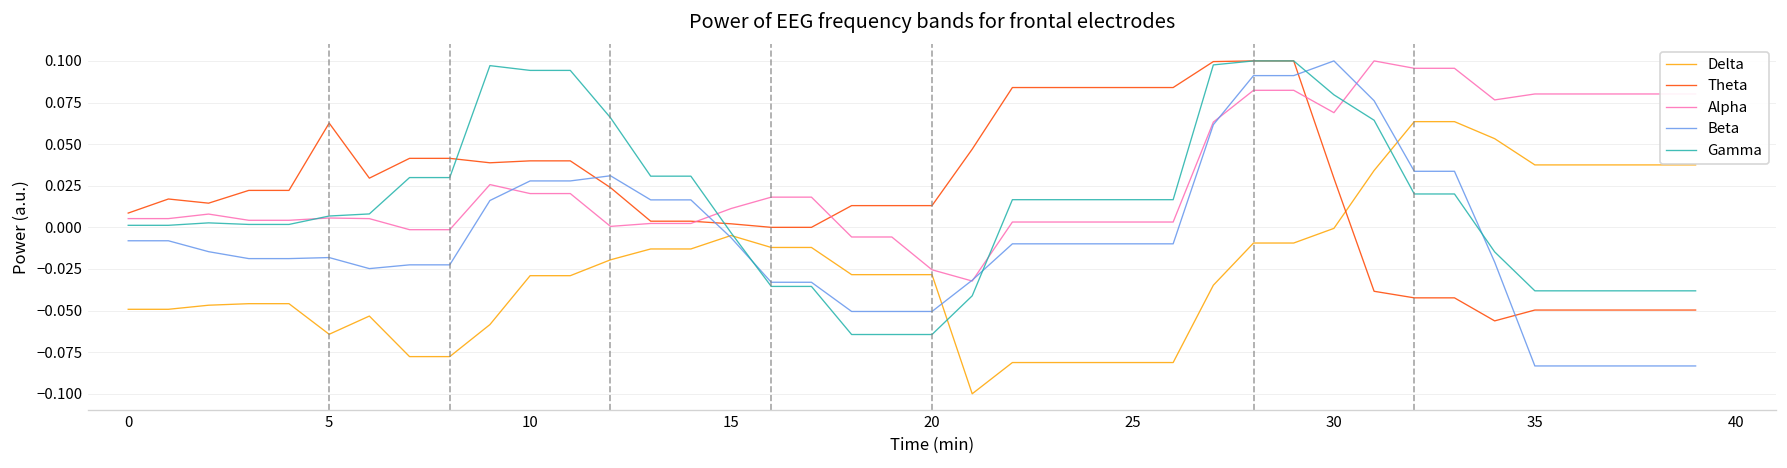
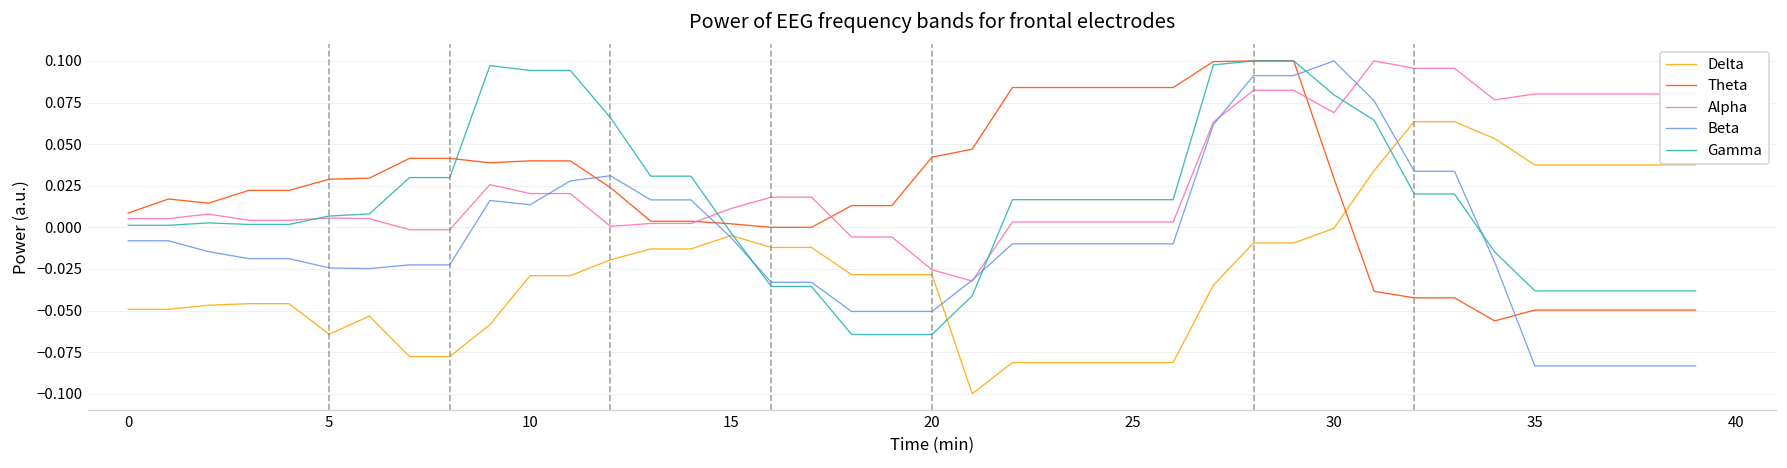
Theta, 5: 0.063 -> 0.029
Beta, 5: -0.018 -> -0.024
Beta, 10: 0.028 -> 0.014
Theta, 20: 0.013 -> 0.042
